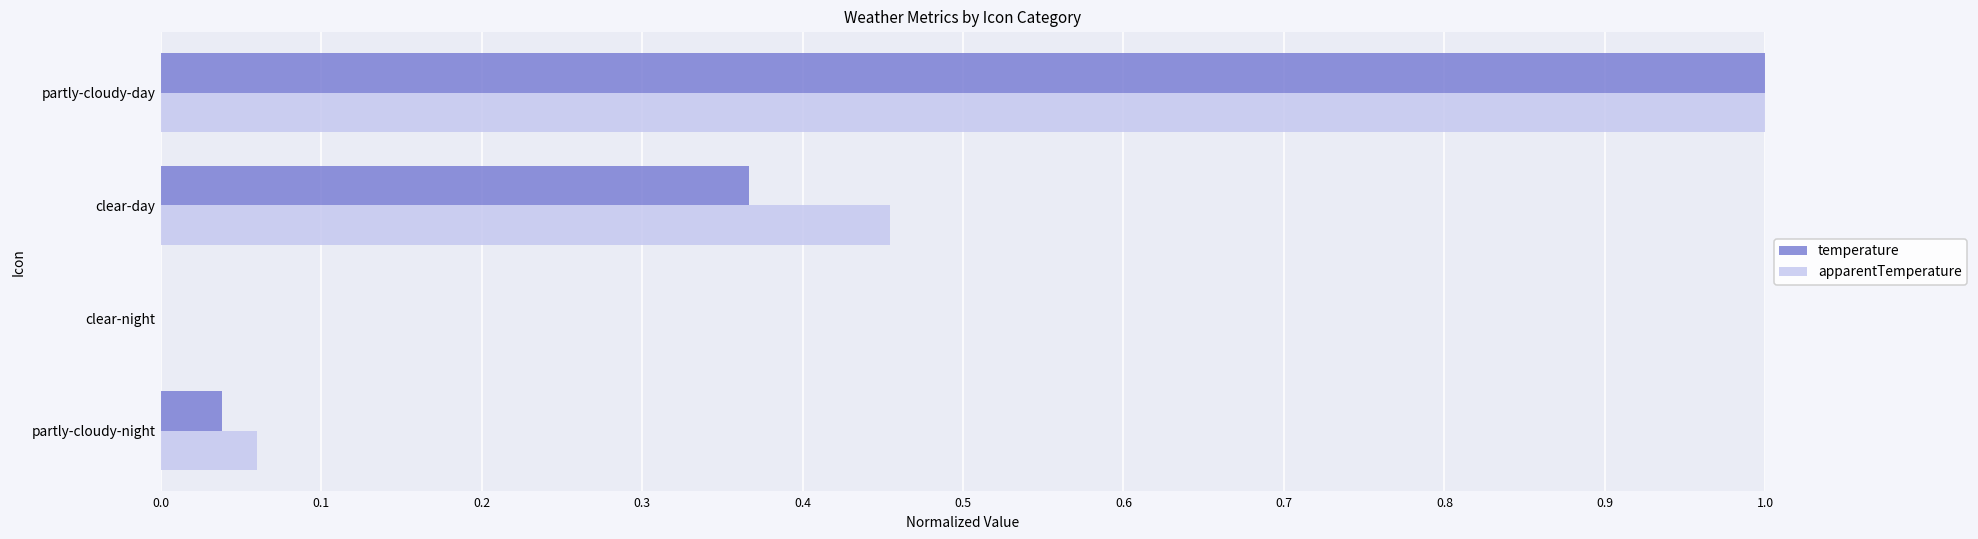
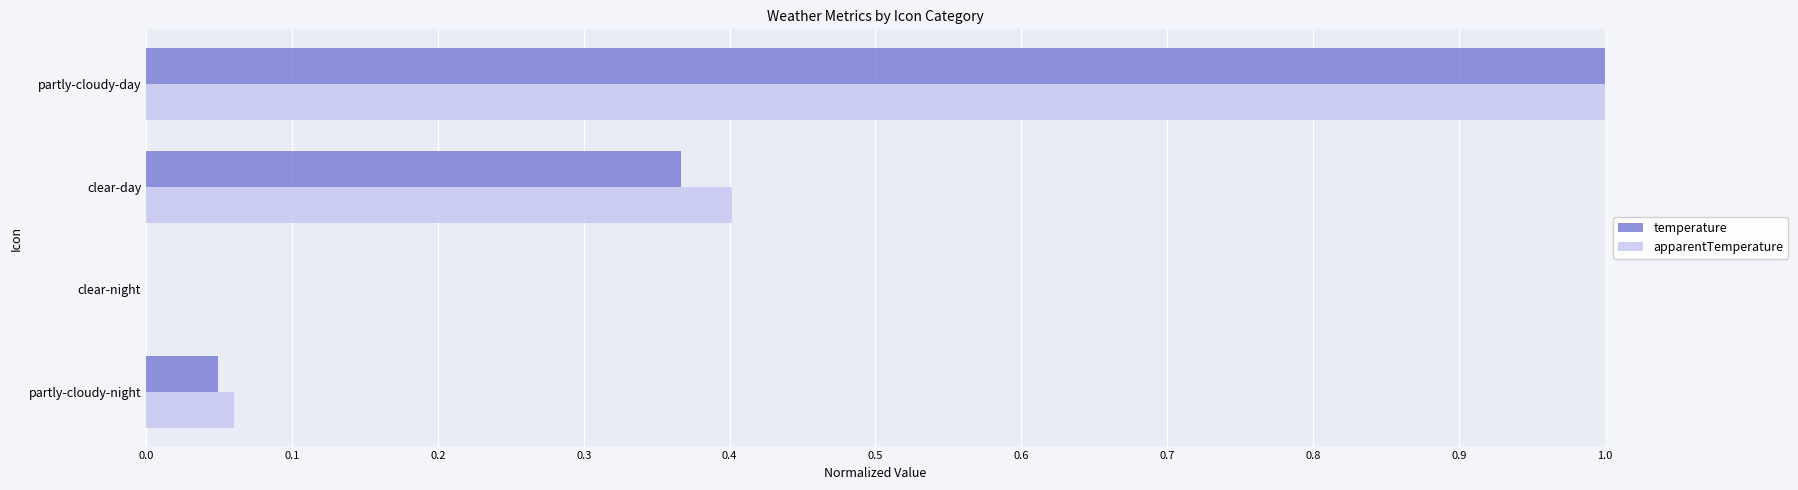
apparentTemperature, clear-day: 0.454 -> 0.401
temperature, partly-cloudy-night: 0.038 -> 0.049
